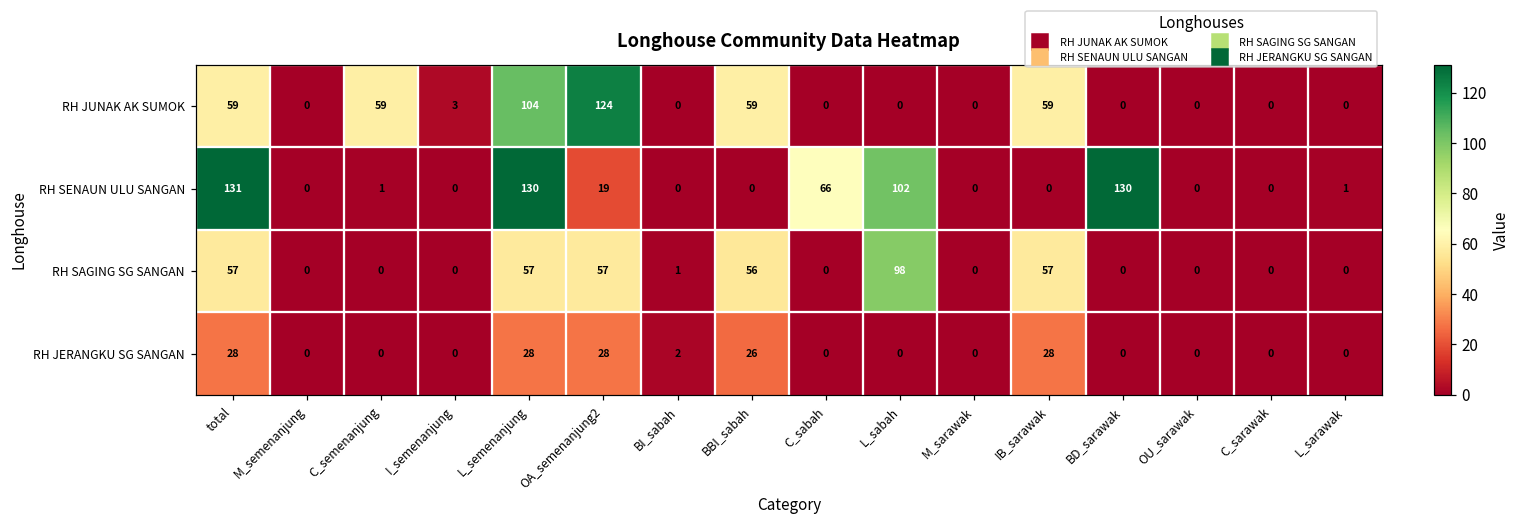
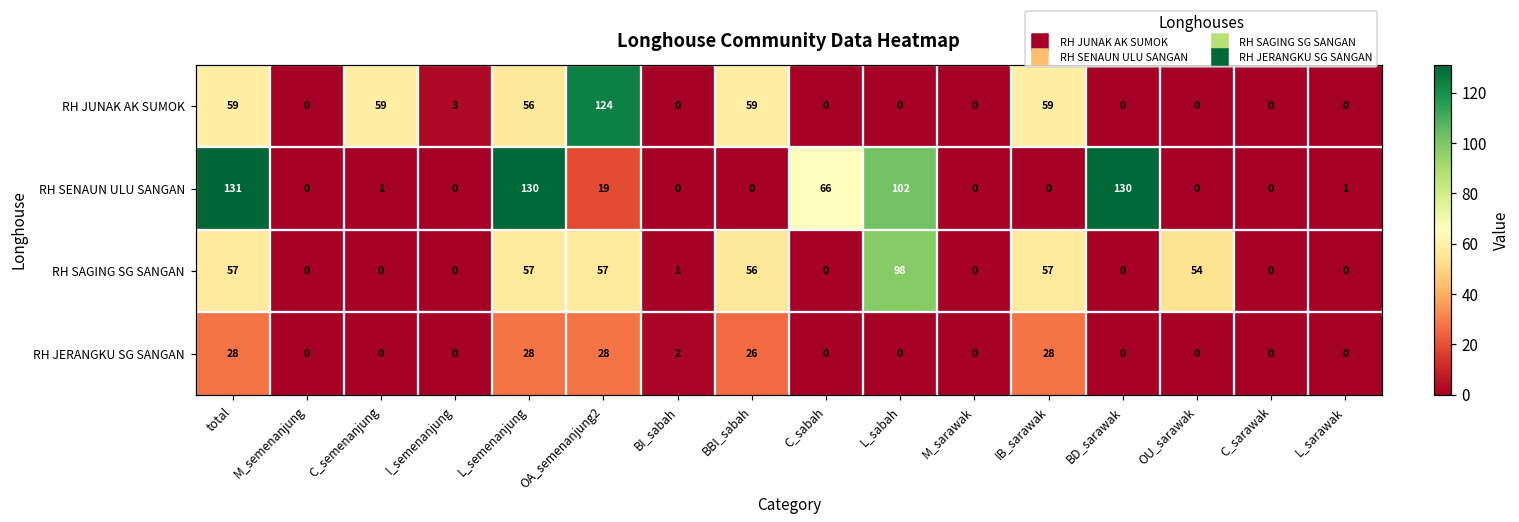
RH JUNAK AK SUMOK, L_semenanjung: 104 -> 56
RH SAGING SG SANGAN, OU_sarawak: 0 -> 54
